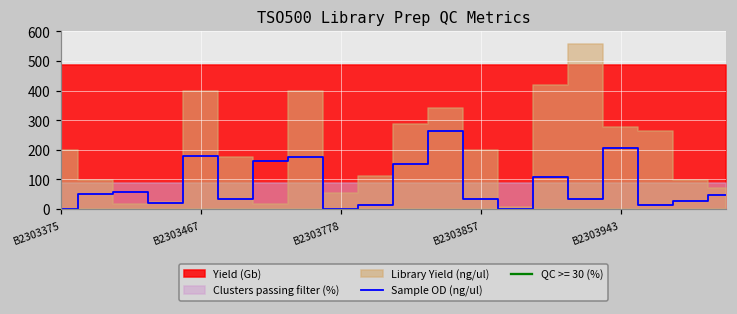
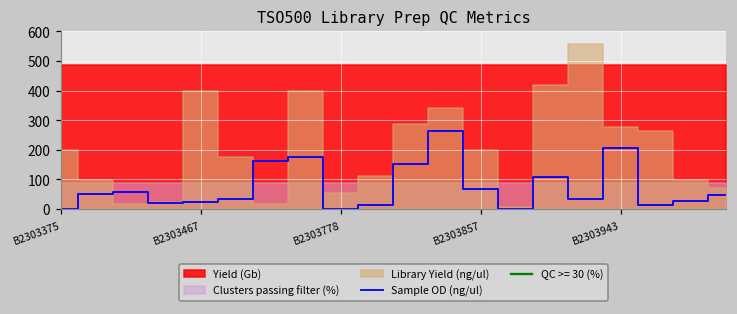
Sample OD (ng/ul), B2303467: 180 -> 20
Sample OD (ng/ul), B2303857: 30 -> 70
